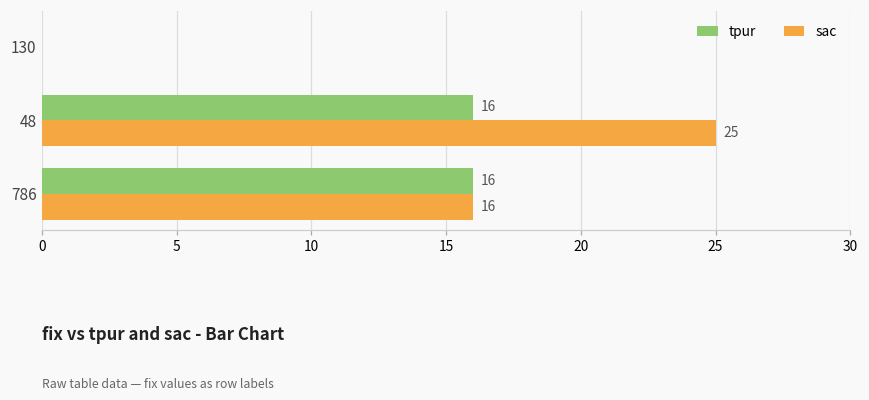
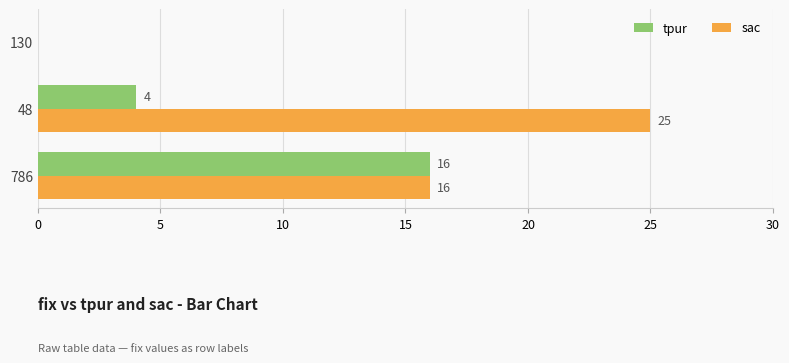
tpur, 48: 16 -> 4
